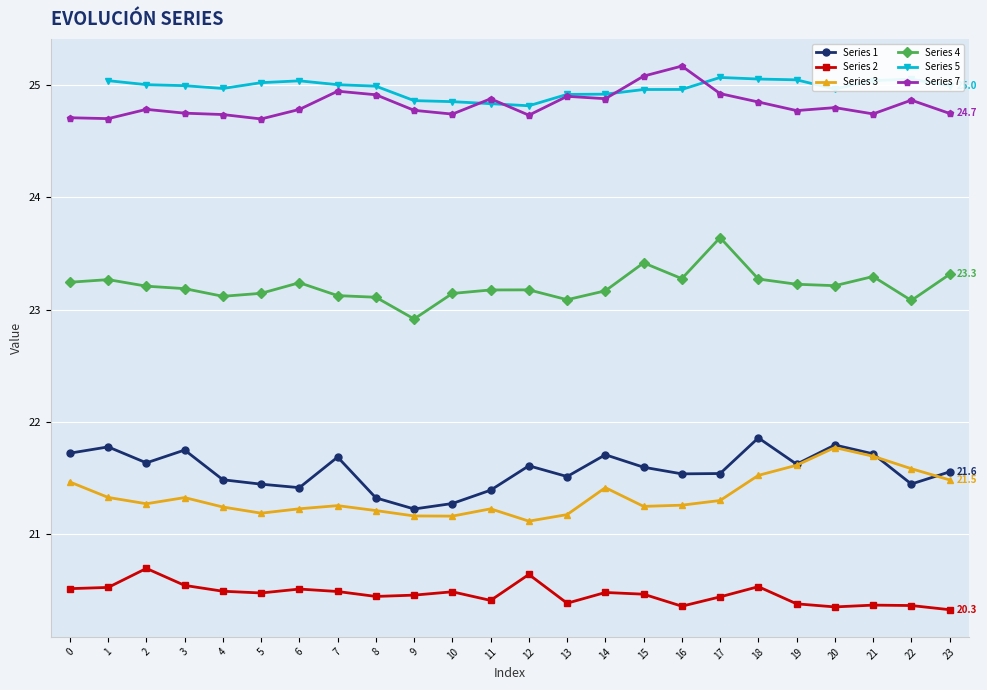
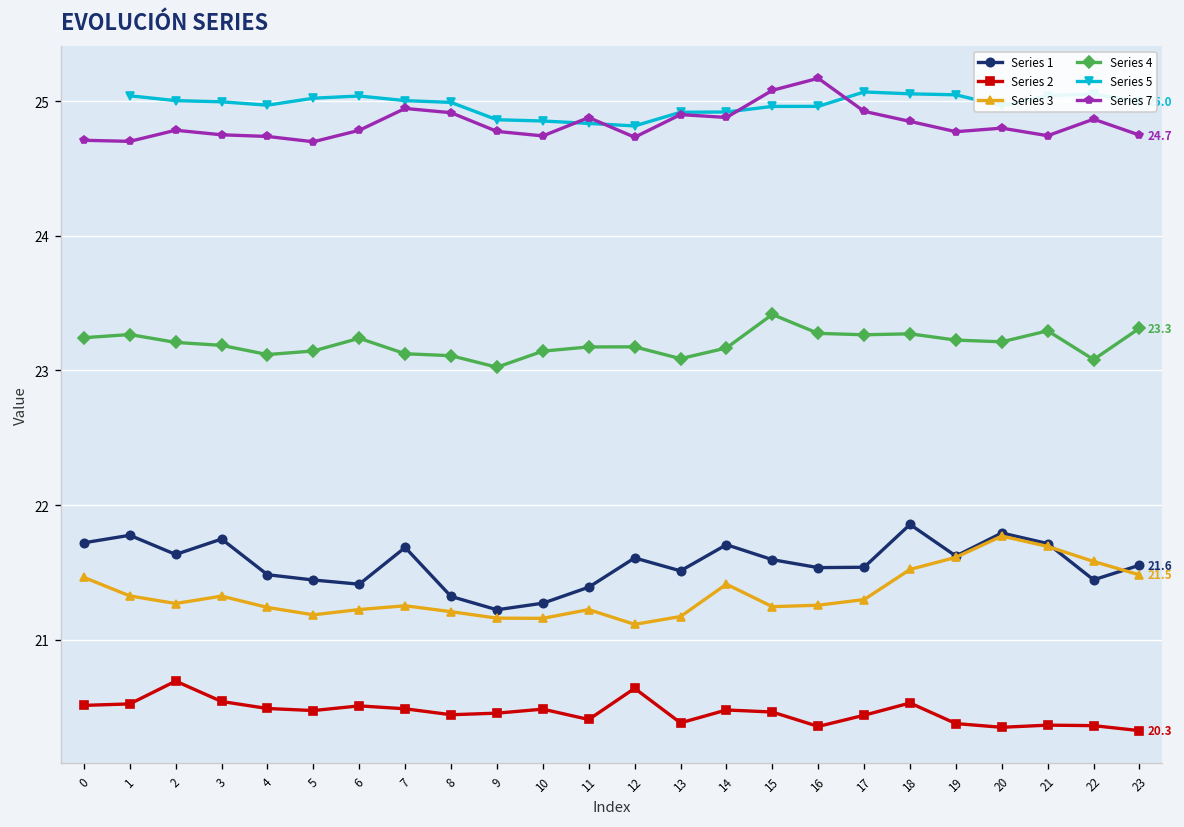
Series 4, 9: 22.92 -> 23.02
Series 4, 17: 23.64 -> 23.27
